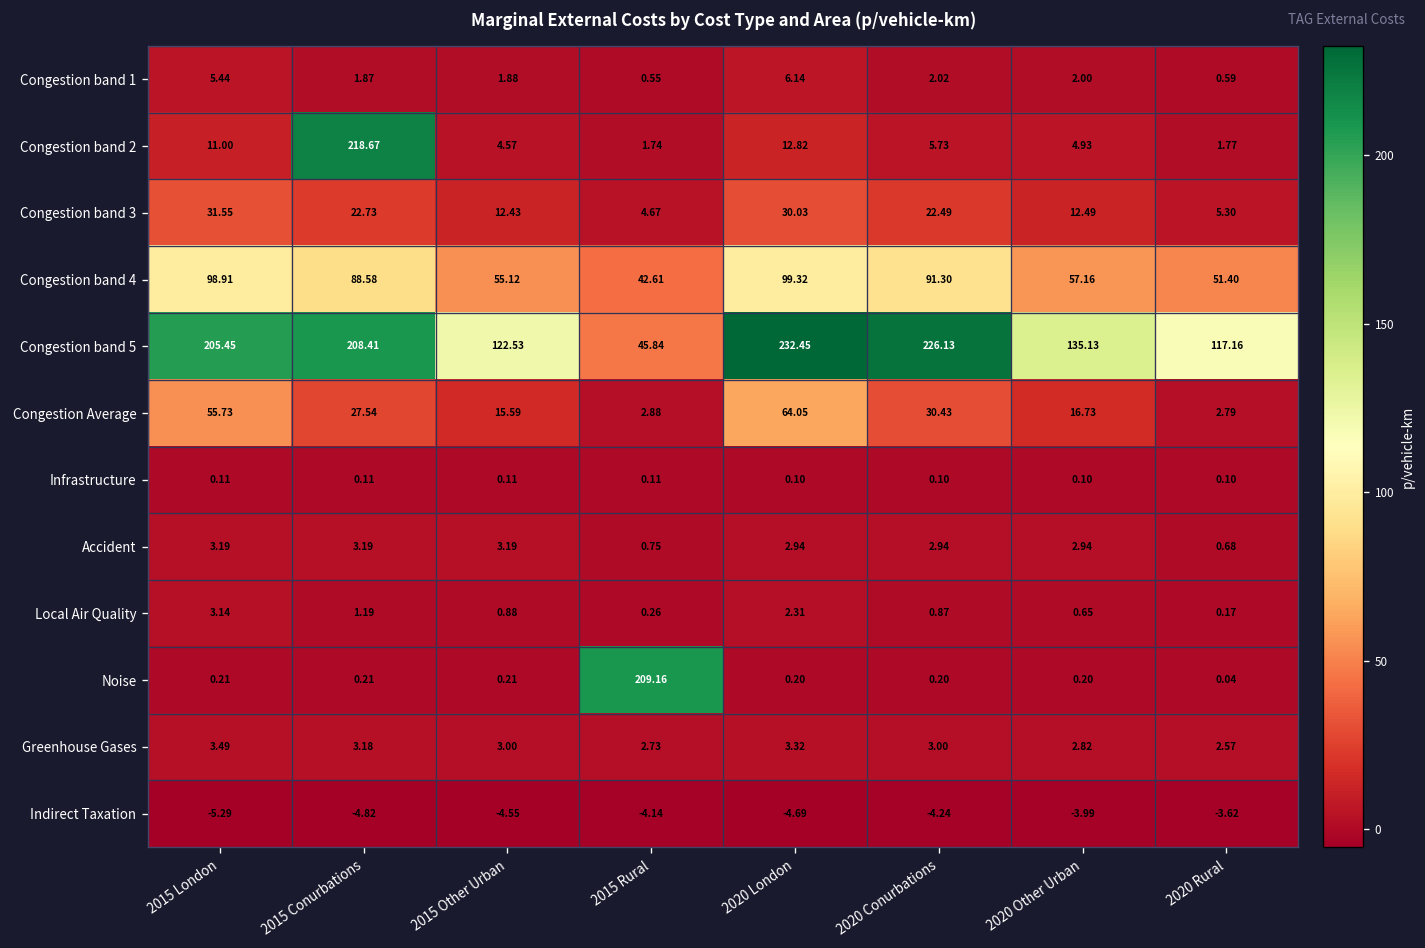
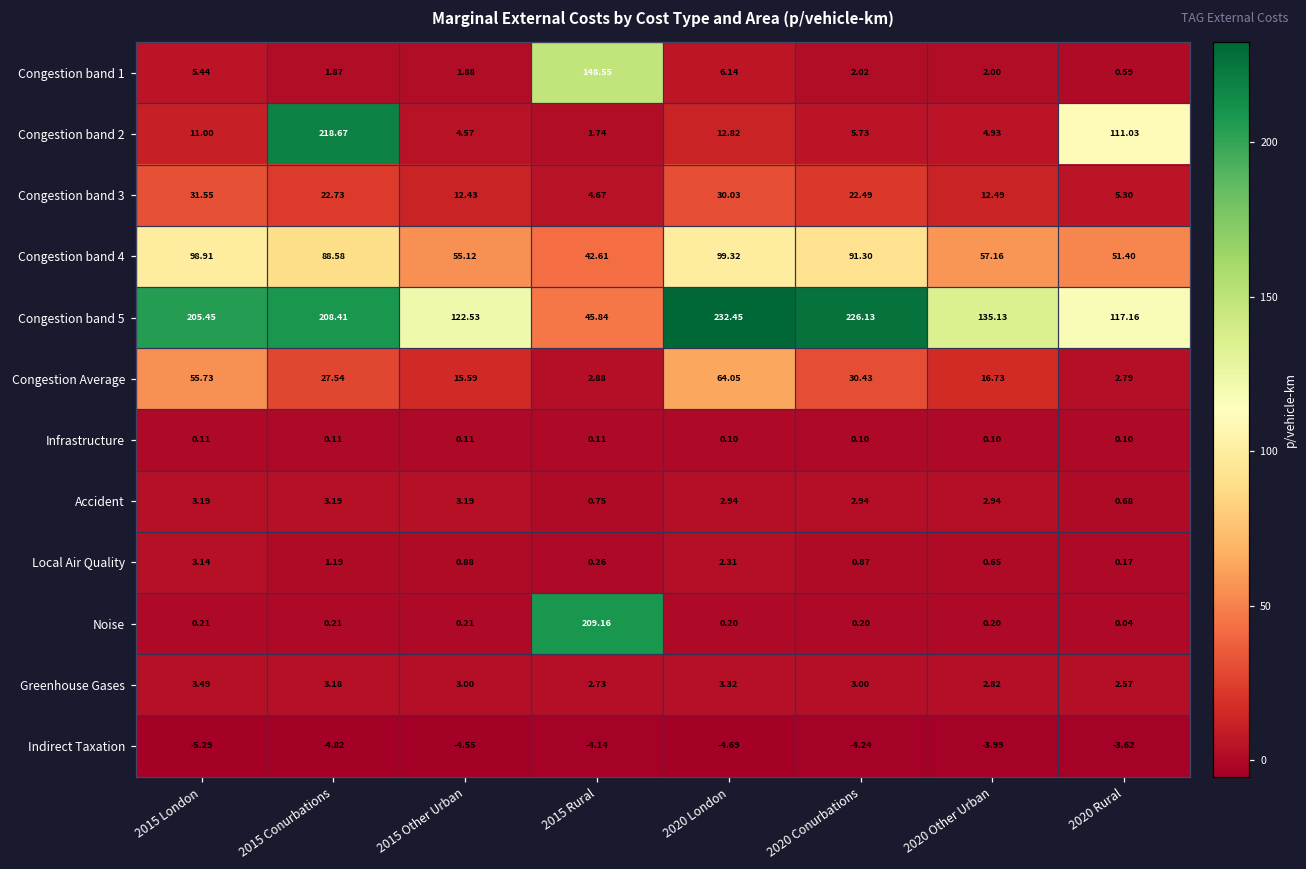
Congestion band 1, 2015 Rural: 0.55 -> 148.55
Congestion band 2, 2020 Rural: 1.77 -> 111.03
